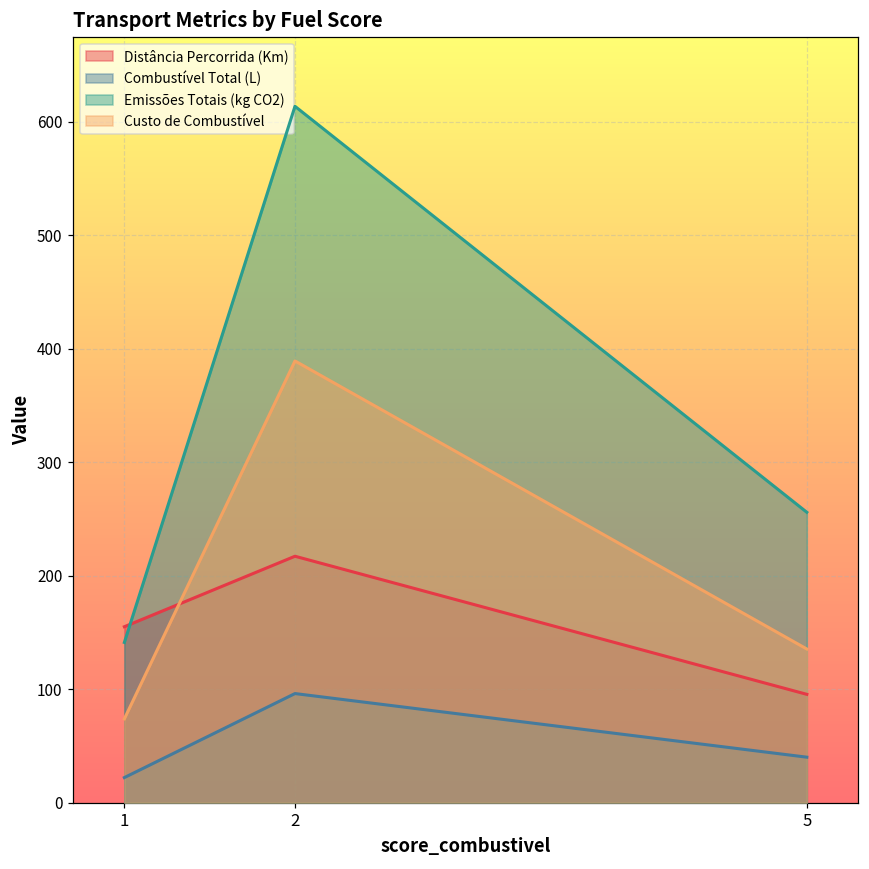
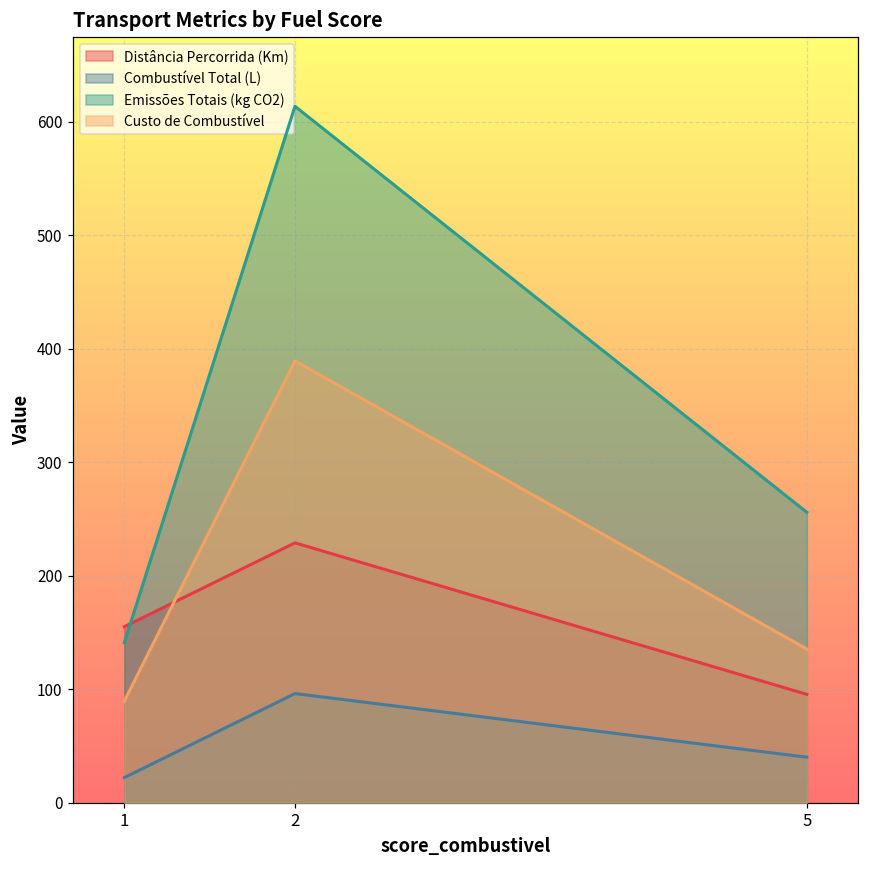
Custo de Combustível, 1: 74 -> 90
Distância Percorrida (Km), 2: 217 -> 229
